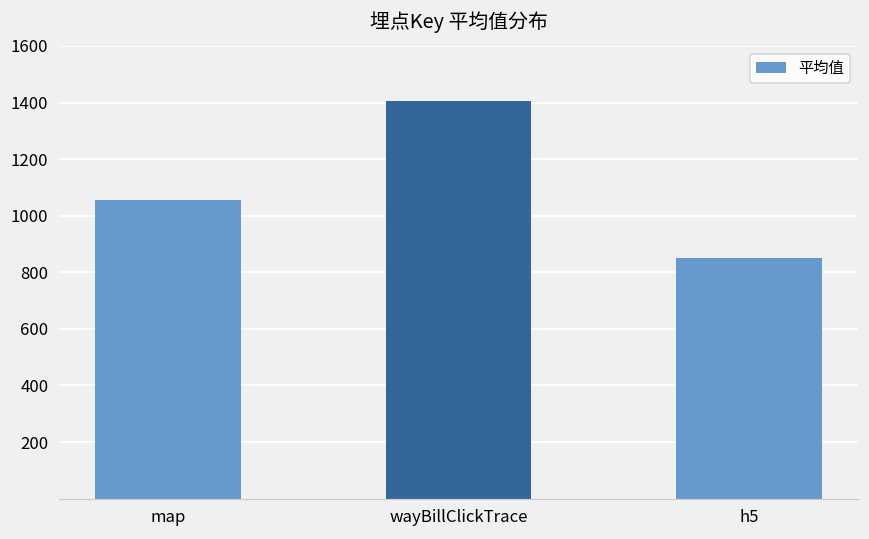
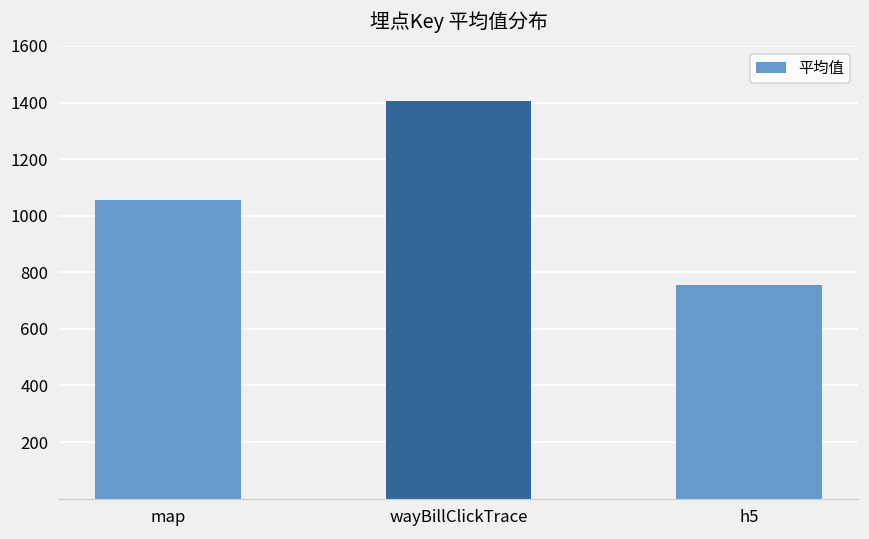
h5: 850 -> 750
